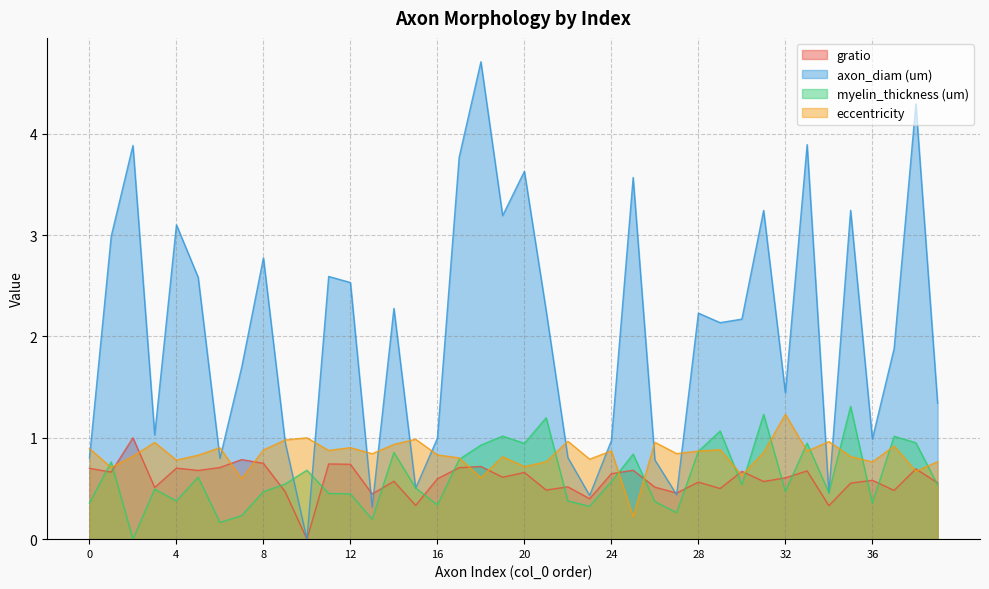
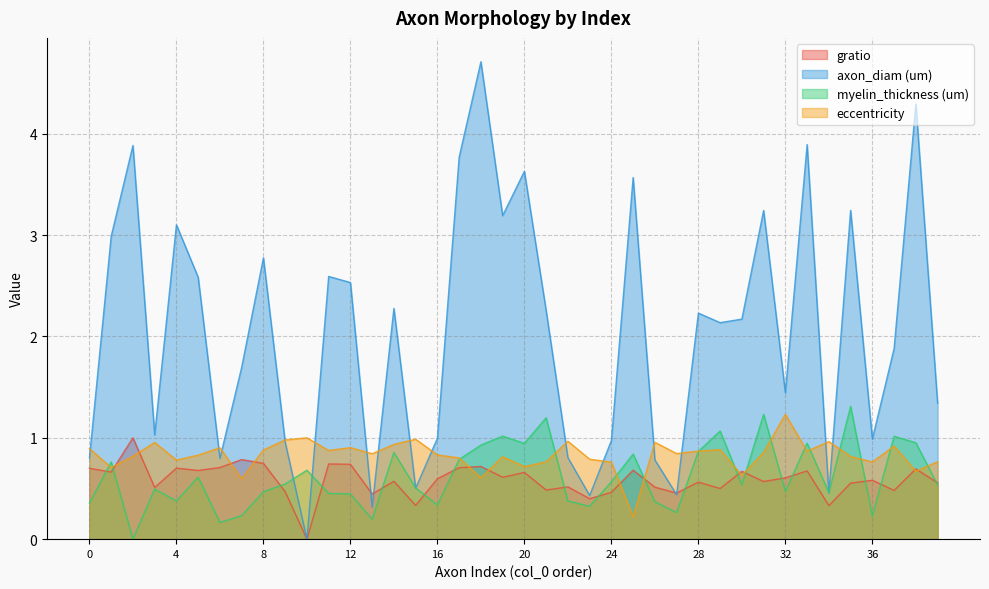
gratio, 24: 0.65 -> 0.46
eccentricity, 24: 0.87 -> 0.76
myelin_thickness (um), 36: 0.36 -> 0.23
